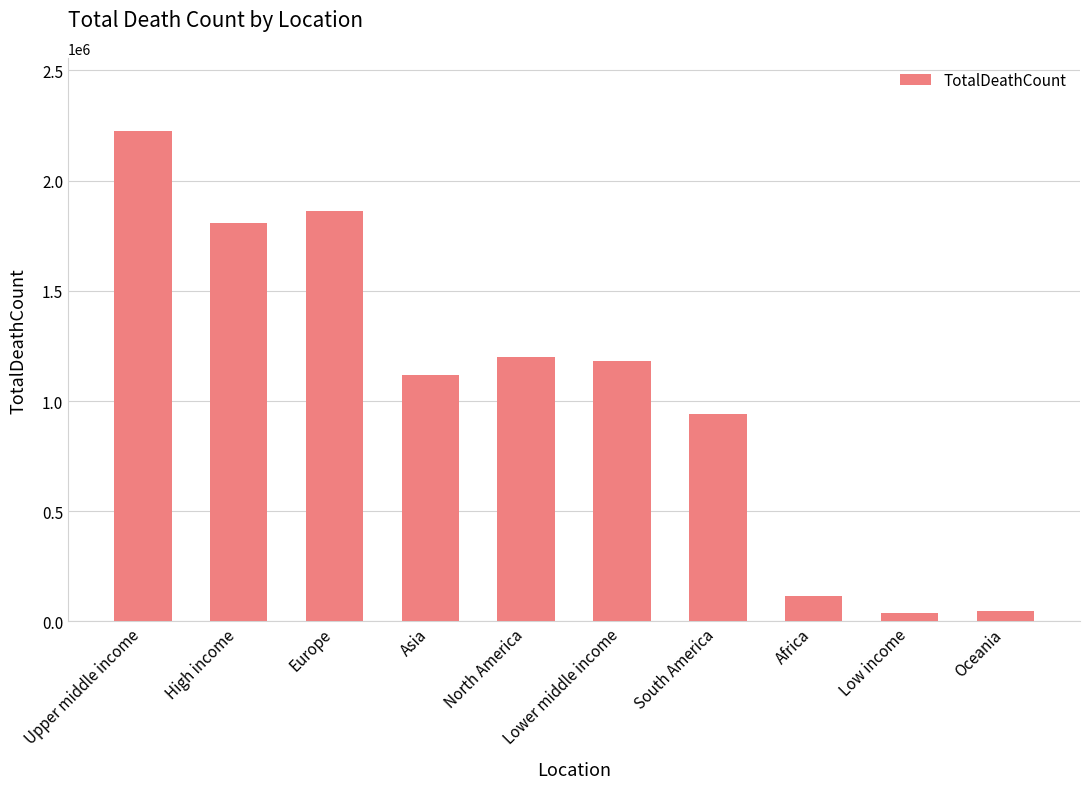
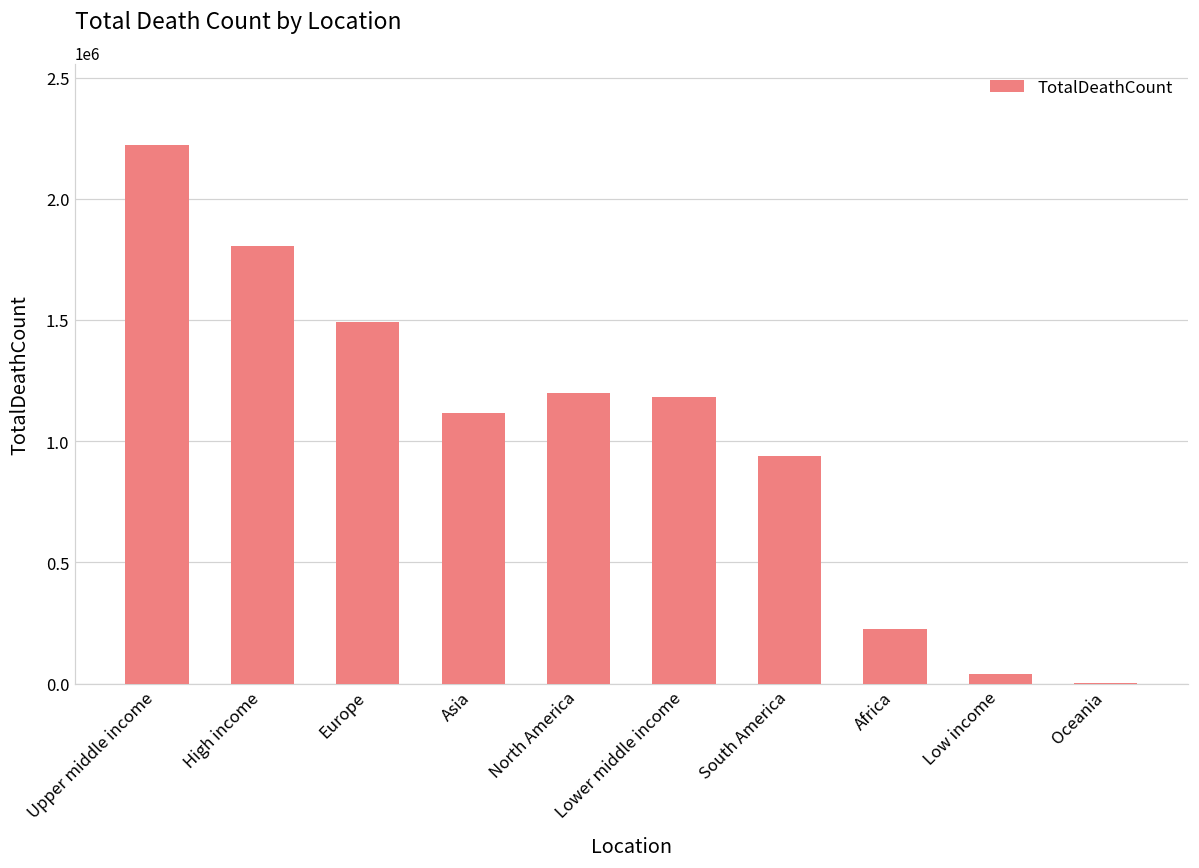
Europe: 1860000 -> 1490000
Africa: 120000 -> 230000
Oceania: 50000 -> 0
